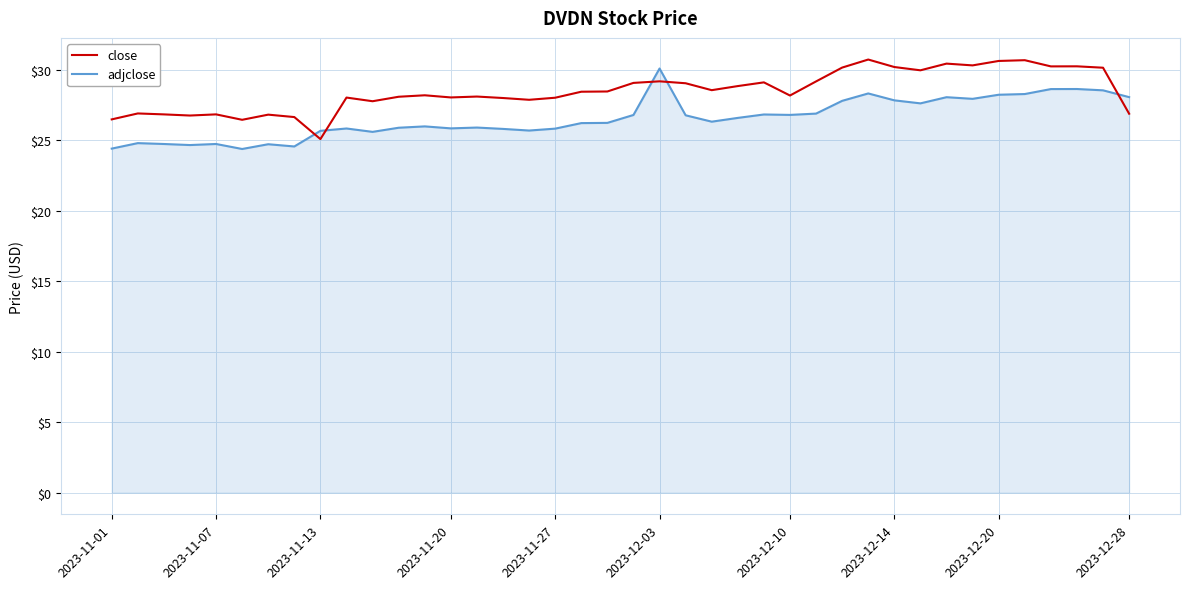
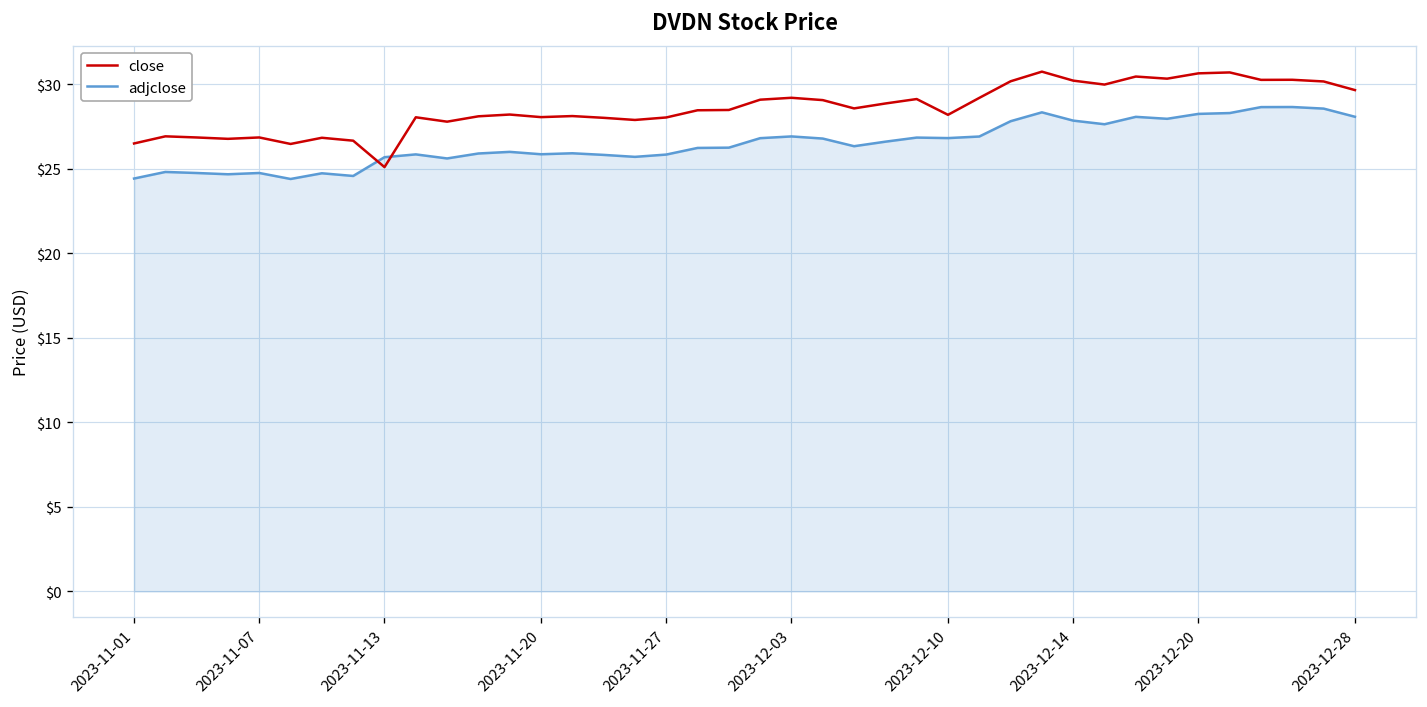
adjclose, 2023-12-03: $30.1 -> $26.9
close, 2023-12-28: $26.9 -> $29.7
